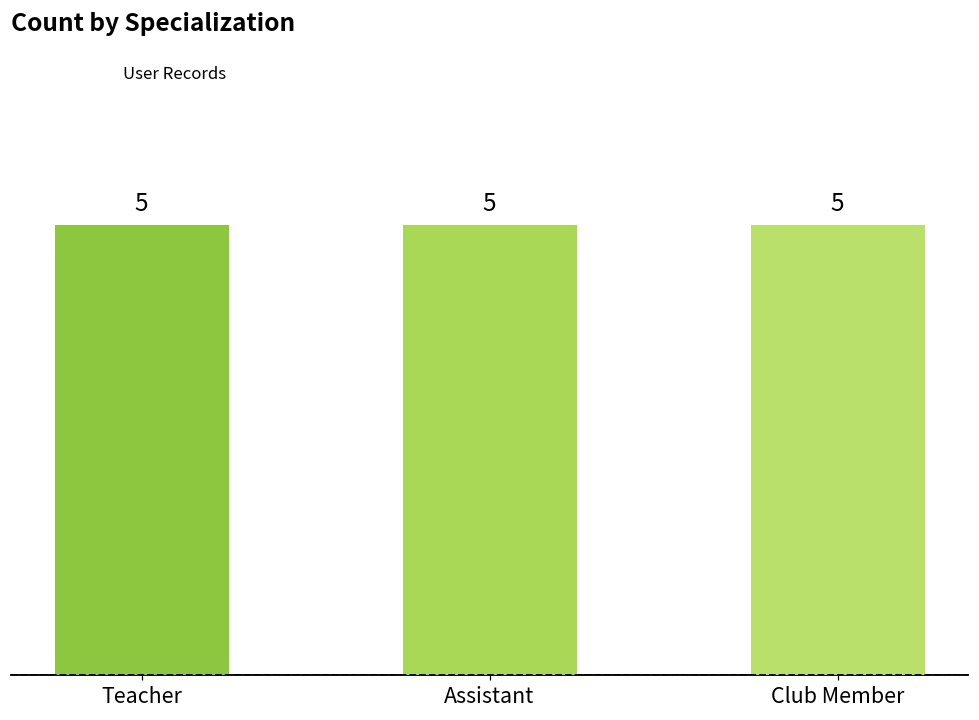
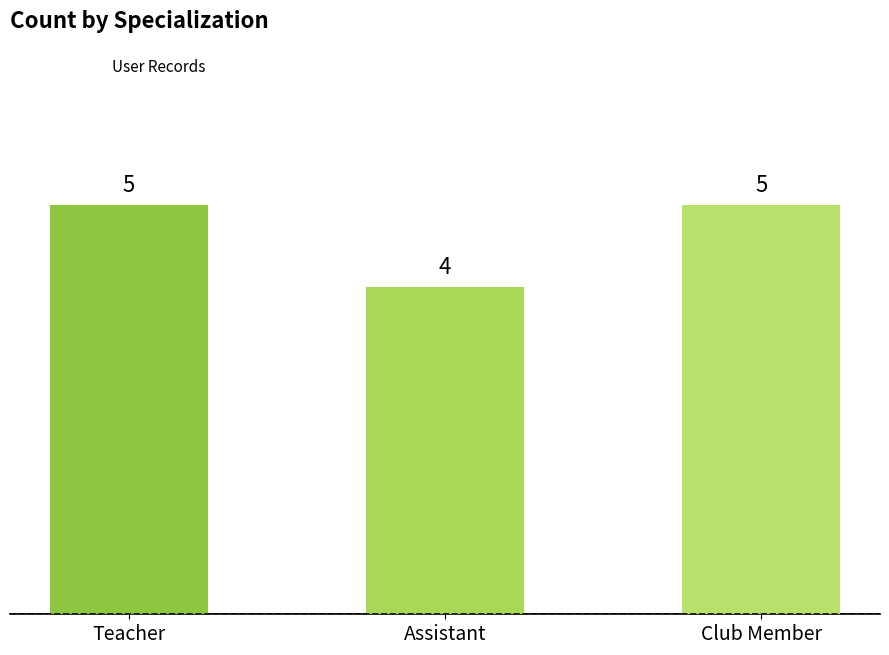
Assistant: 5 -> 4
